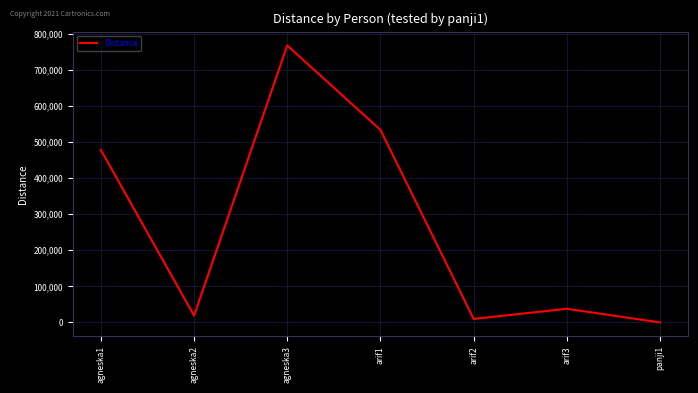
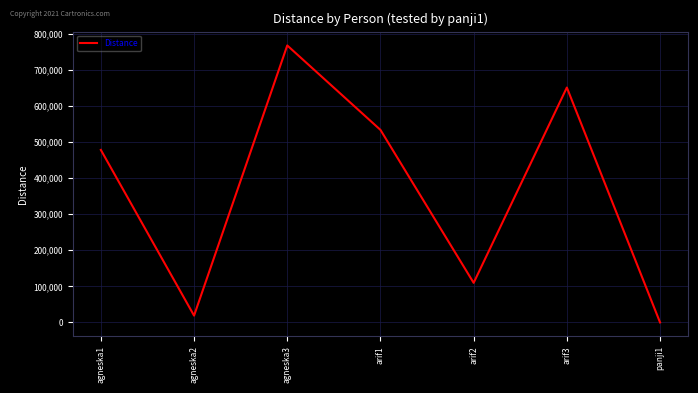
arif2: 10,000 -> 110,000
arif3: 40,000 -> 650,000
